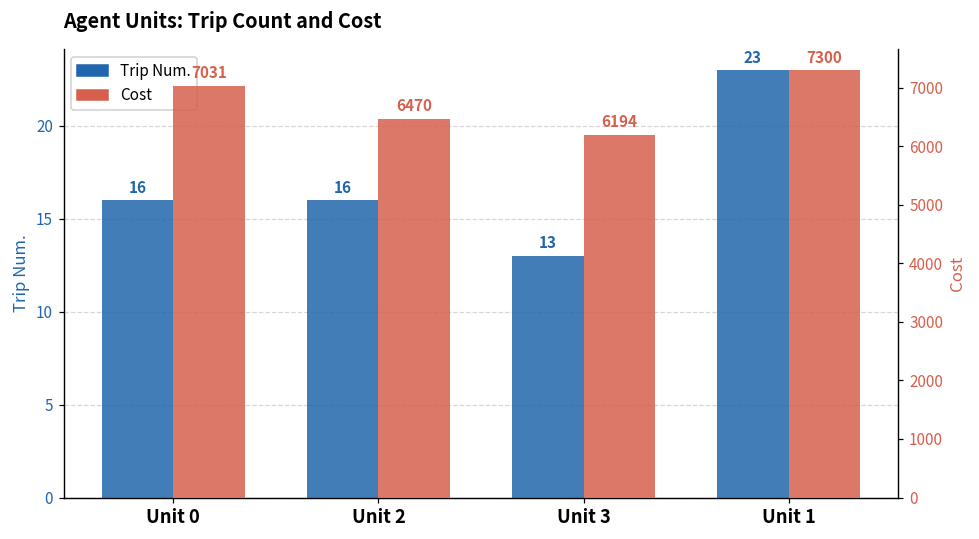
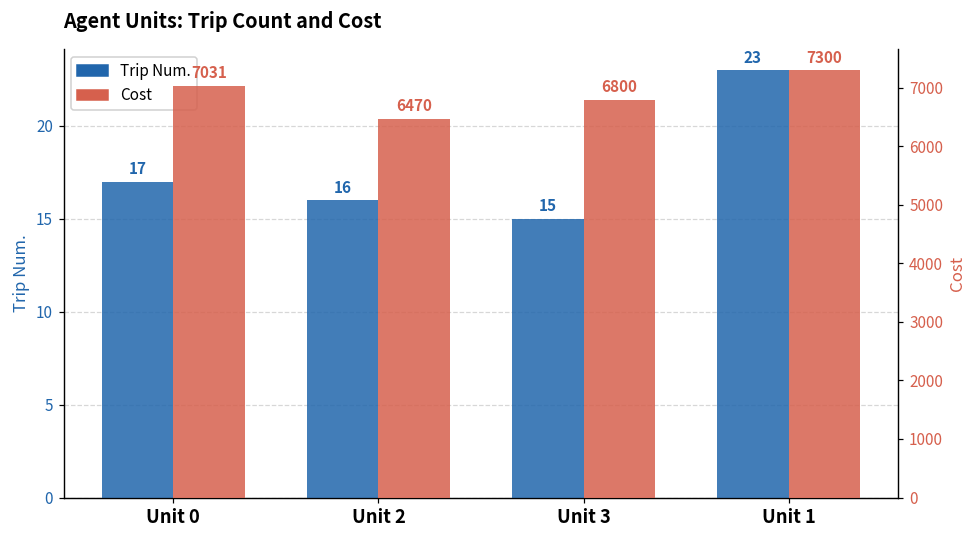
Trip Num., Unit 0: 16 -> 17
Trip Num., Unit 3: 13 -> 15
Cost, Unit 3: 6194 -> 6800
